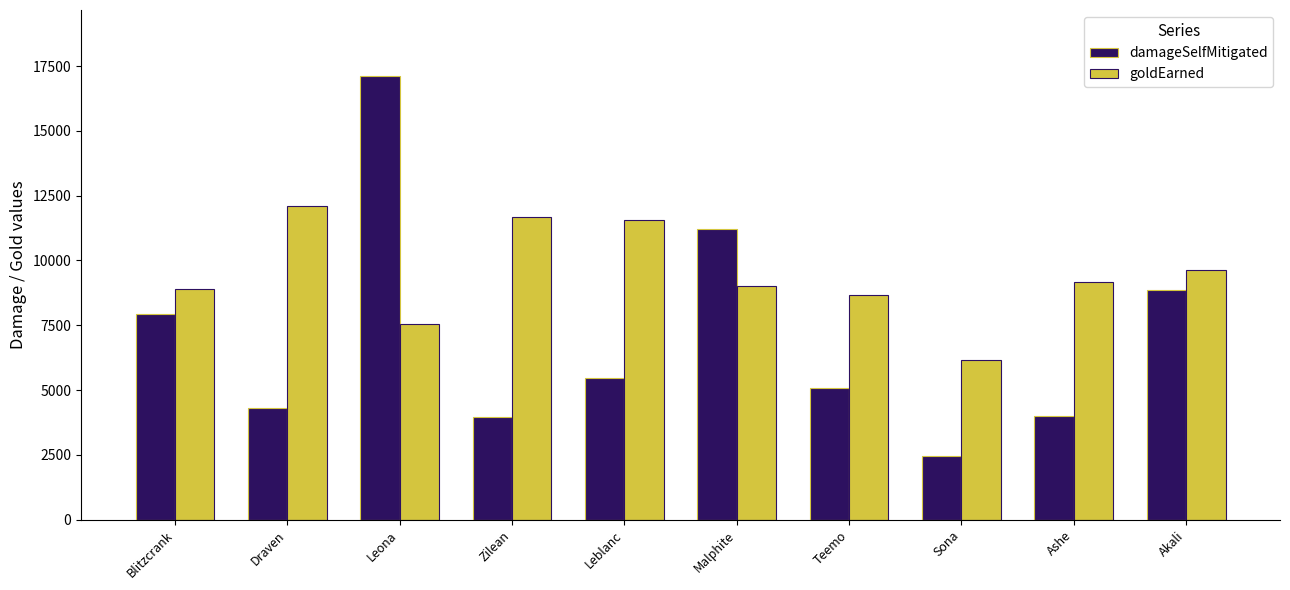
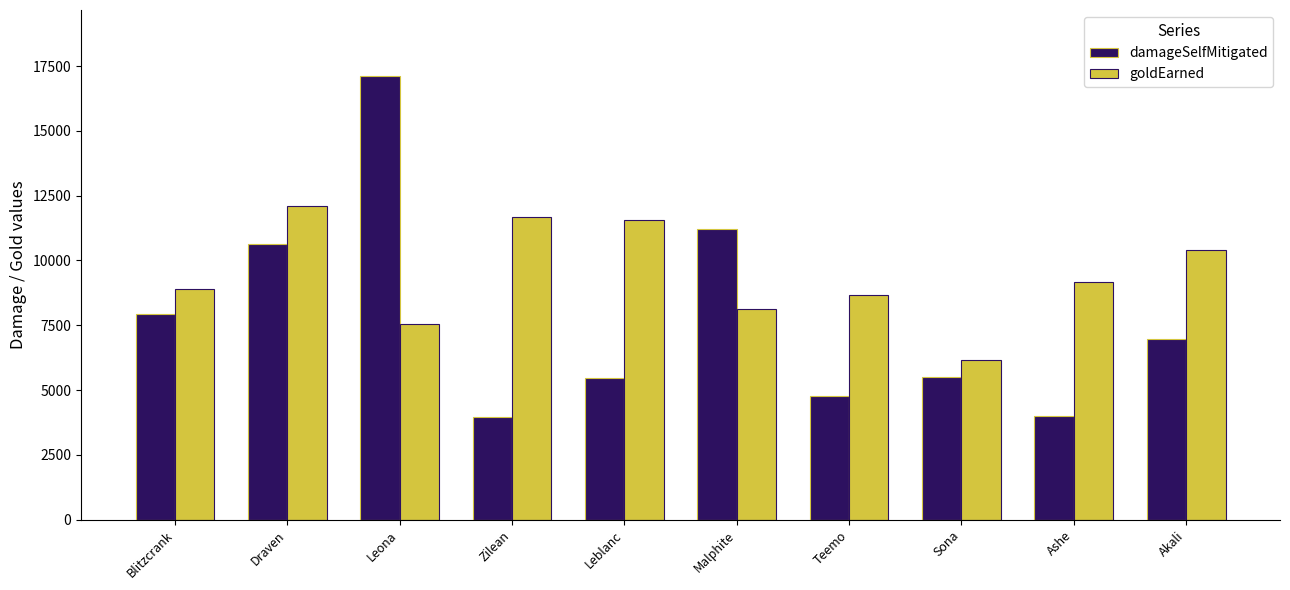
damageSelfMitigated, Draven: 4300 -> 10600
goldEarned, Malphite: 9000 -> 8100
damageSelfMitigated, Teemo: 5100 -> 4800
damageSelfMitigated, Sona: 2400 -> 5500
damageSelfMitigated, Akali: 8900 -> 7000
goldEarned, Akali: 9600 -> 10400
